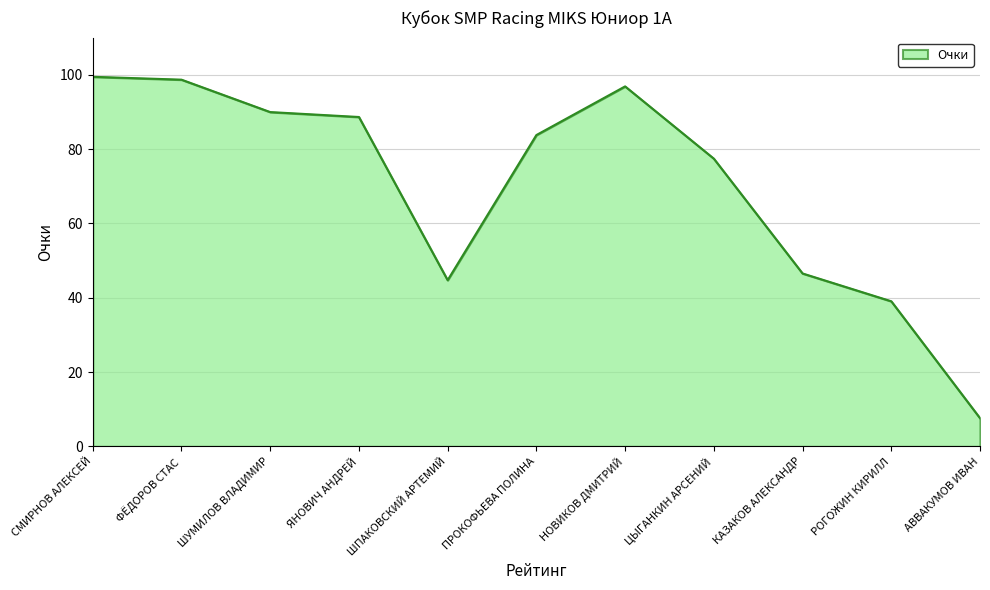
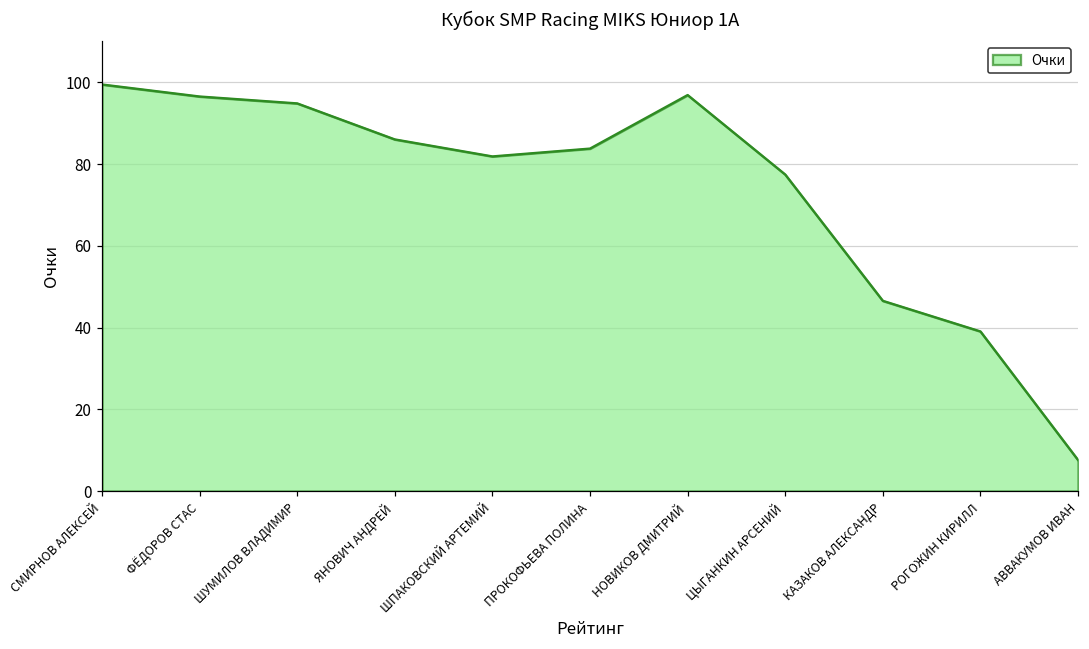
ФЁДОРОВ СТАС: 99 -> 97
ШУМИЛОВ ВЛАДИМИР: 90 -> 95
ЯНОВИЧ АНДРЕЙ: 89 -> 86
ШПАКОВСКИЙ АРТЕМИЙ: 45 -> 82
